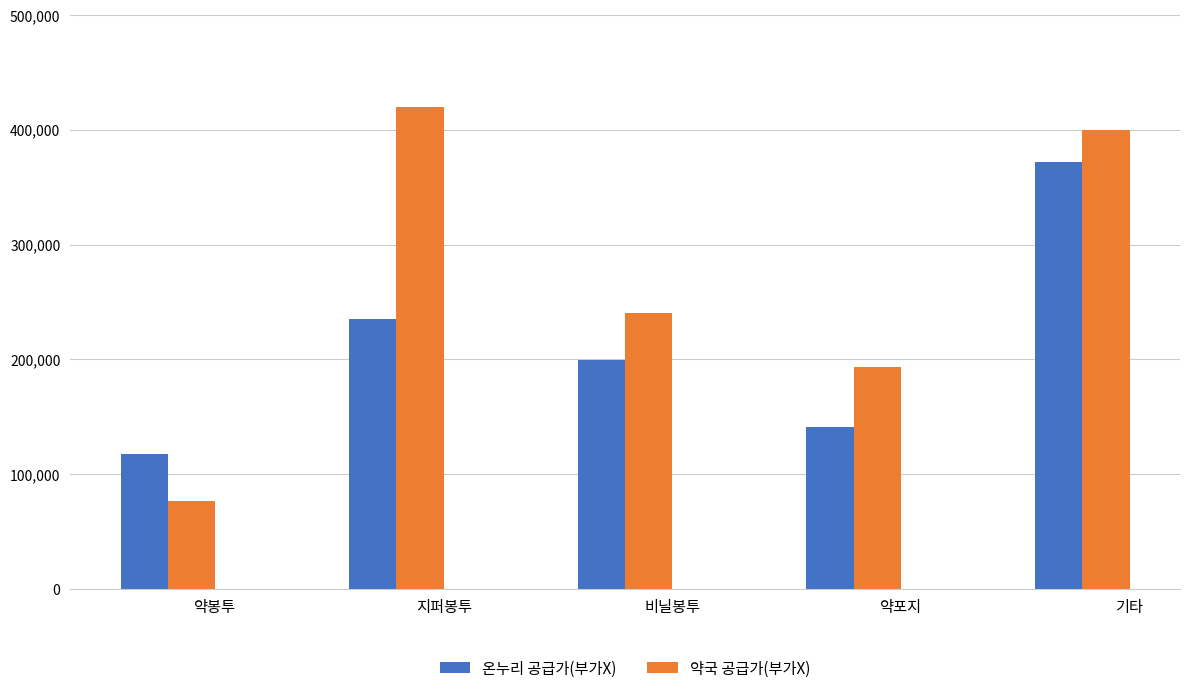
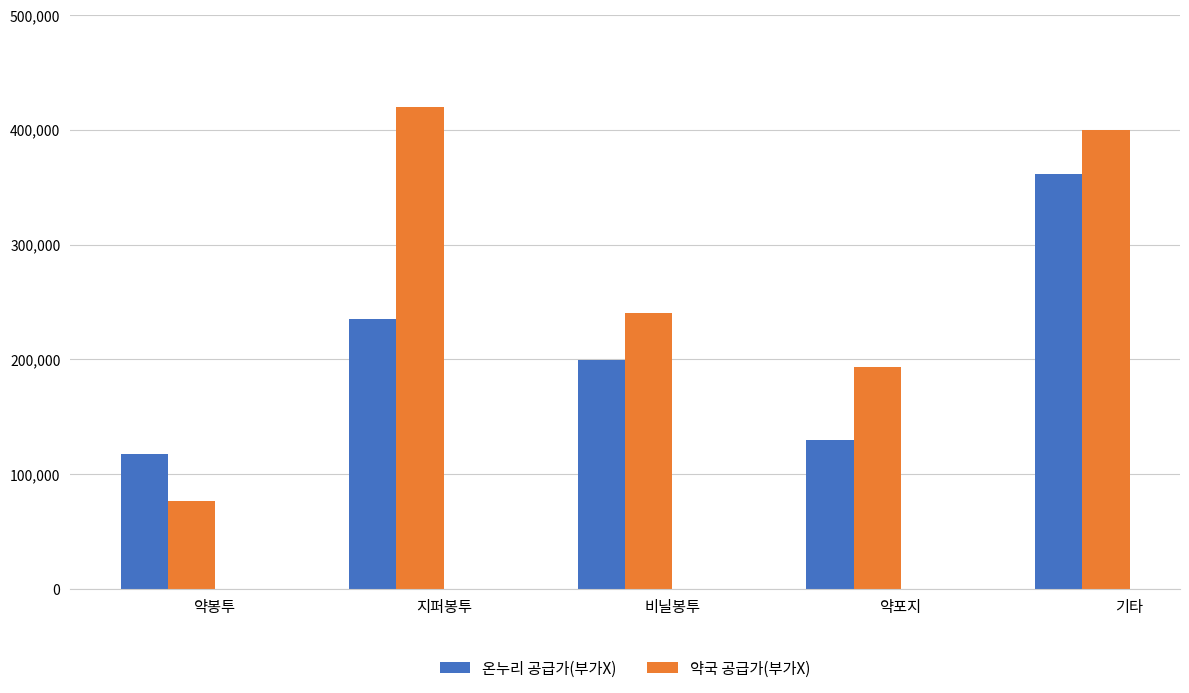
온누리 공급가(부가X), 약포지: 141,000 -> 130,000
온누리 공급가(부가X), 기타: 372,000 -> 362,000
